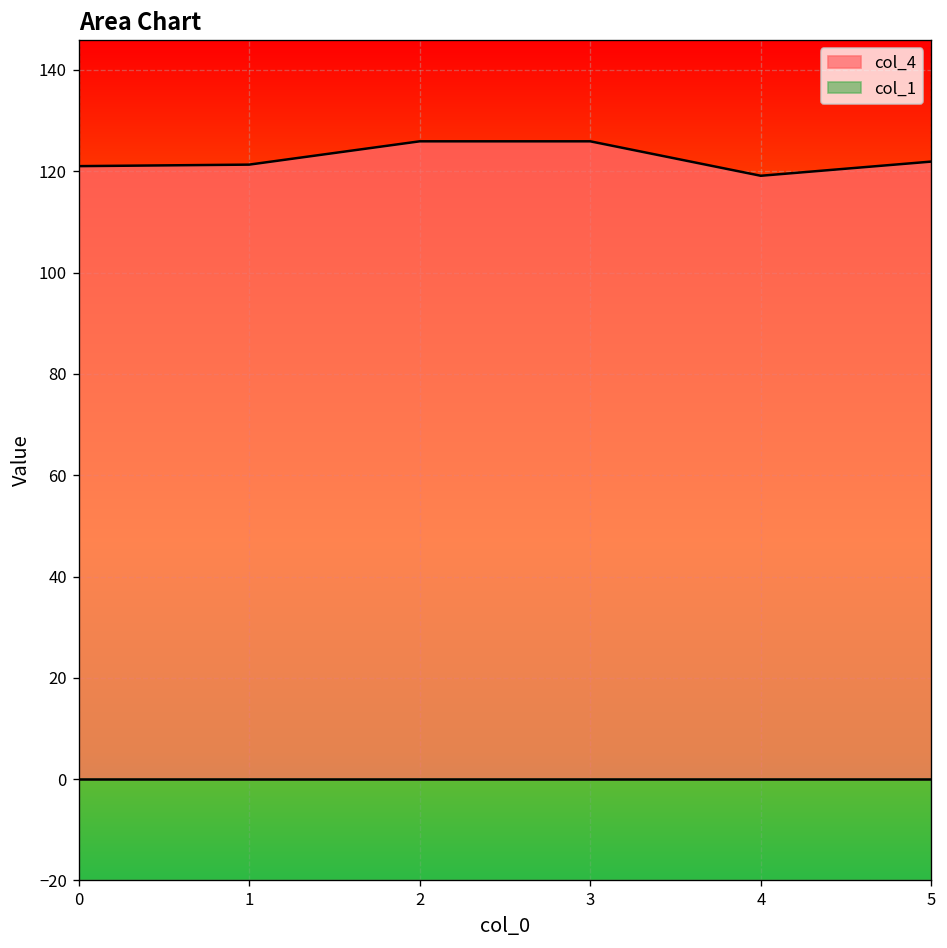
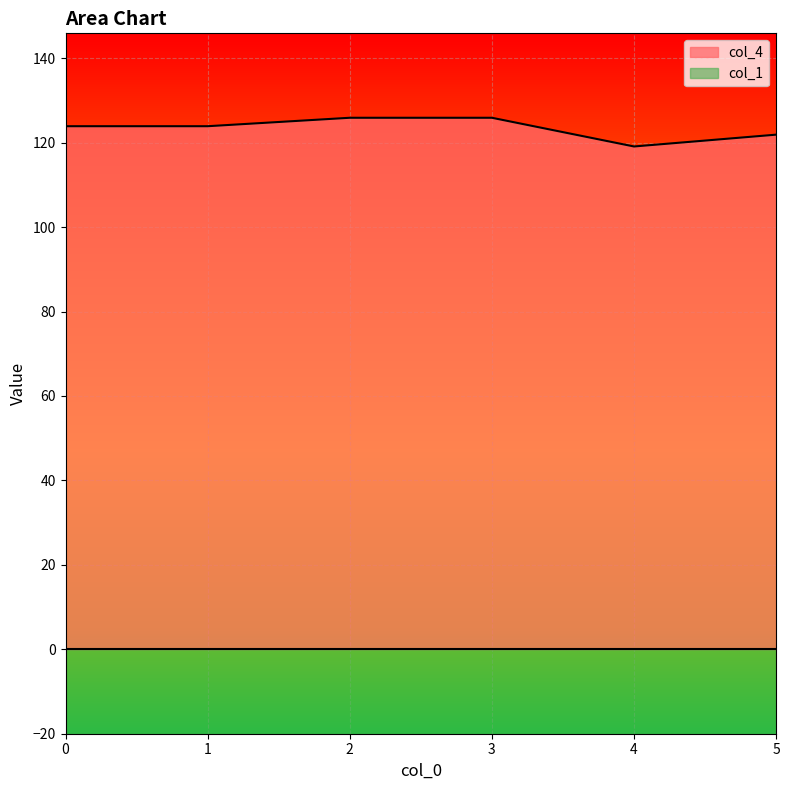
col_4, 0: 121 -> 124
col_4, 1: 121 -> 124
